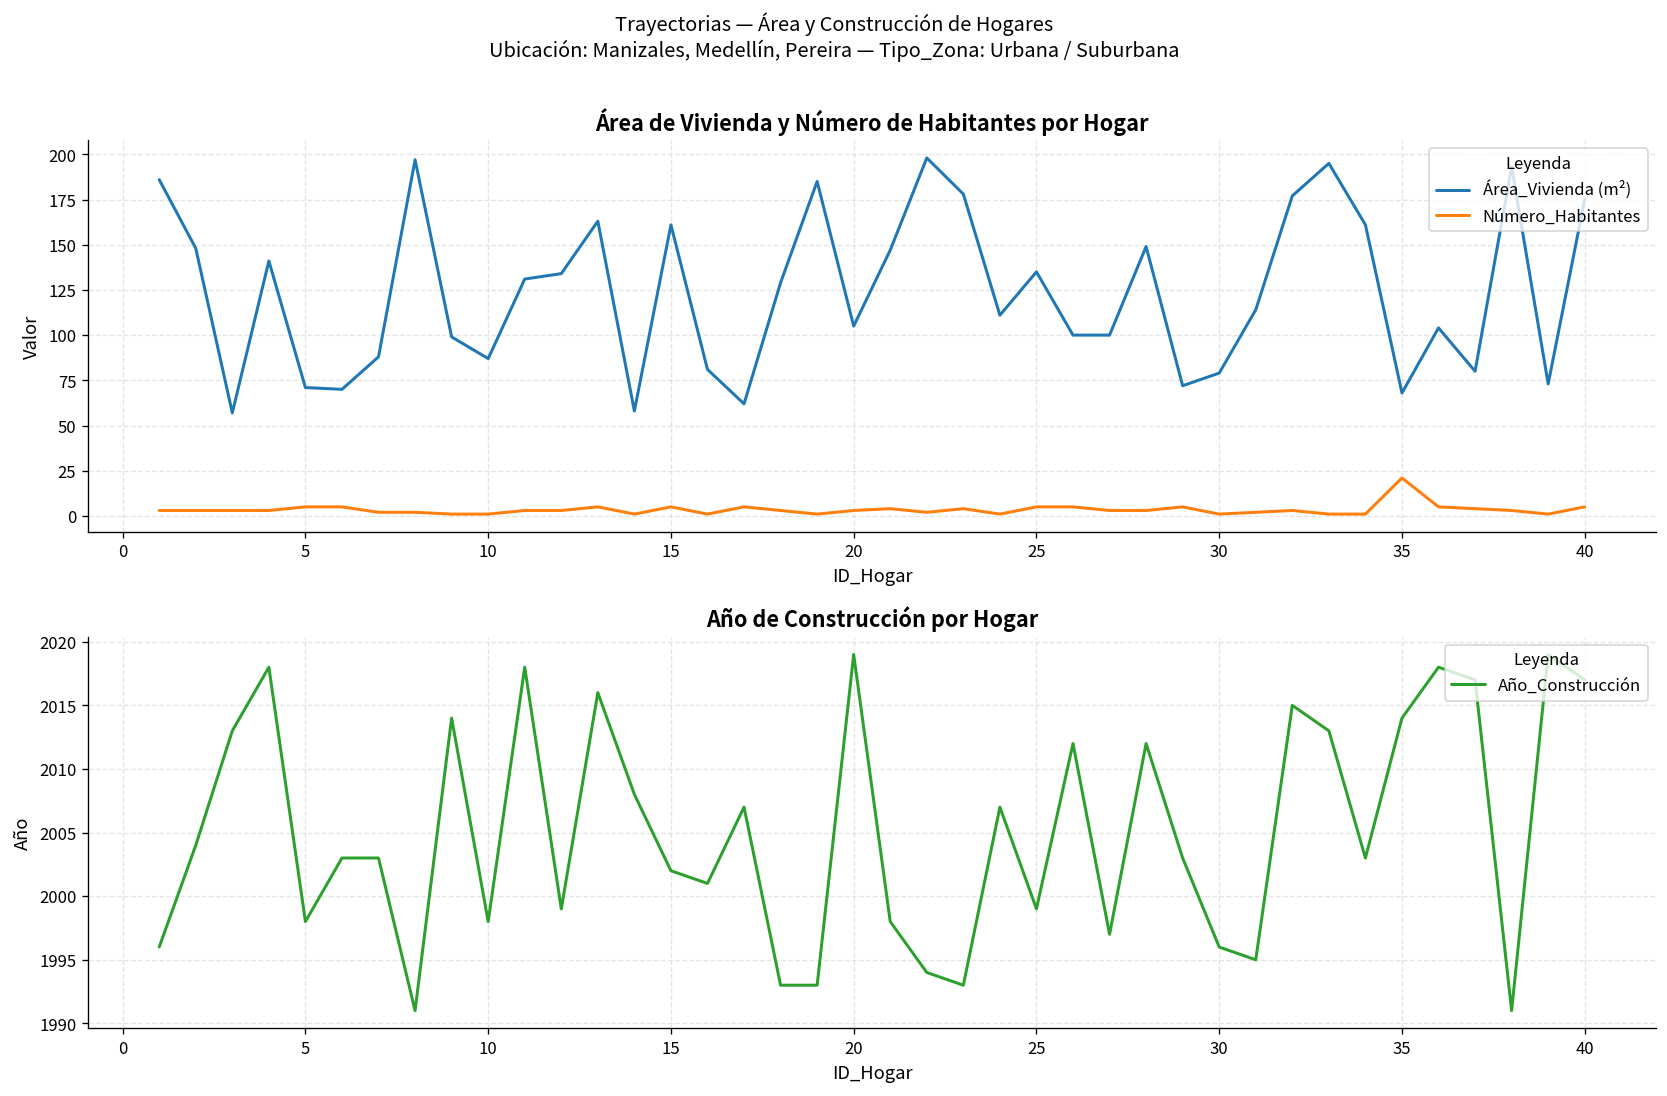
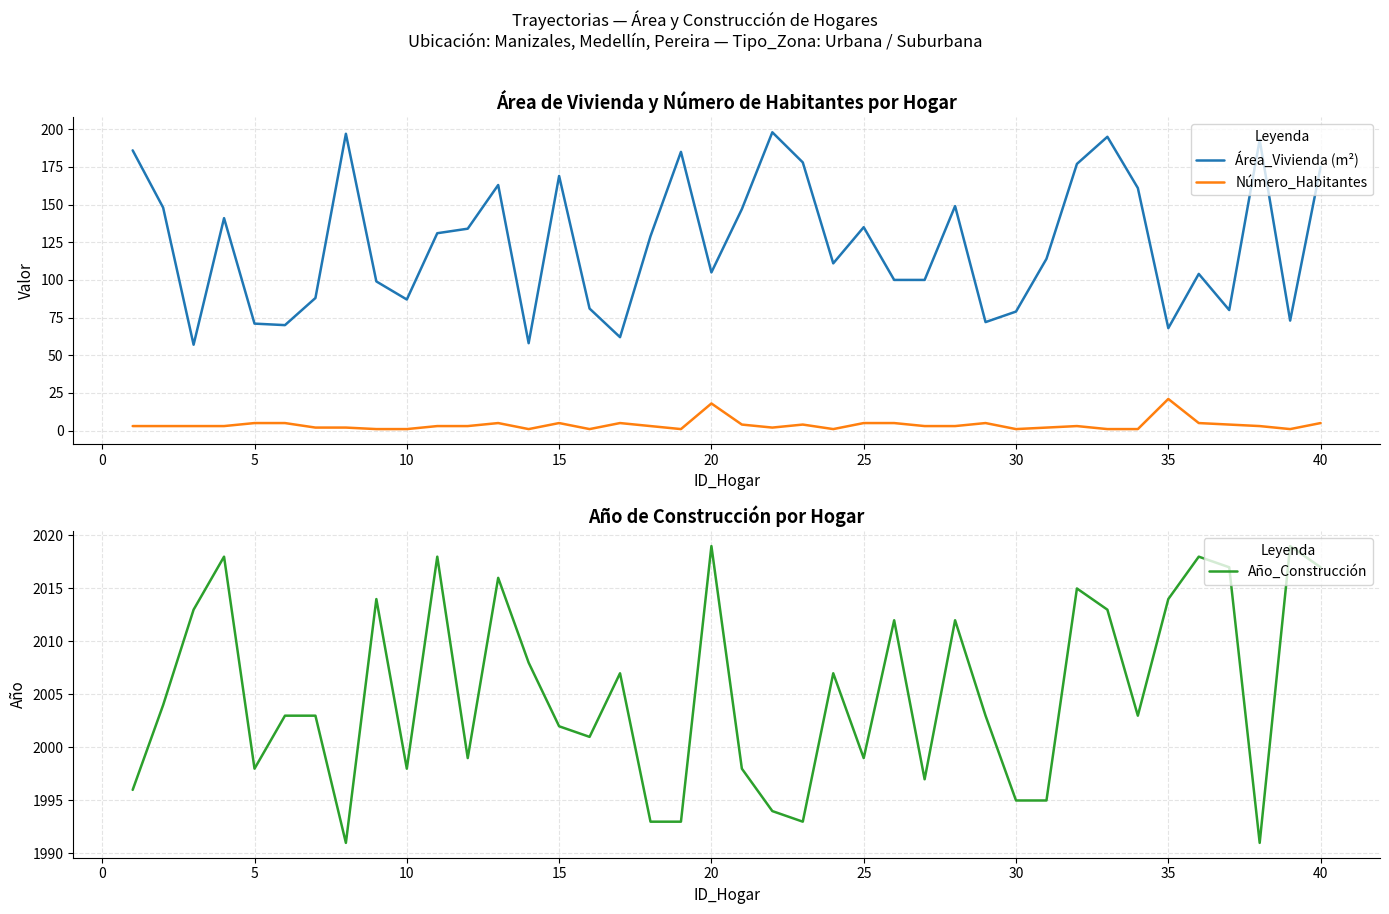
Área de Vivienda y Número de Habitantes por Hogar, Área_Vivienda (m²), 15: 161 -> 169
Área de Vivienda y Número de Habitantes por Hogar, Número_Habitantes, 20: 3 -> 18
Año de Construcción por Hogar, 30: 1996 -> 1995
